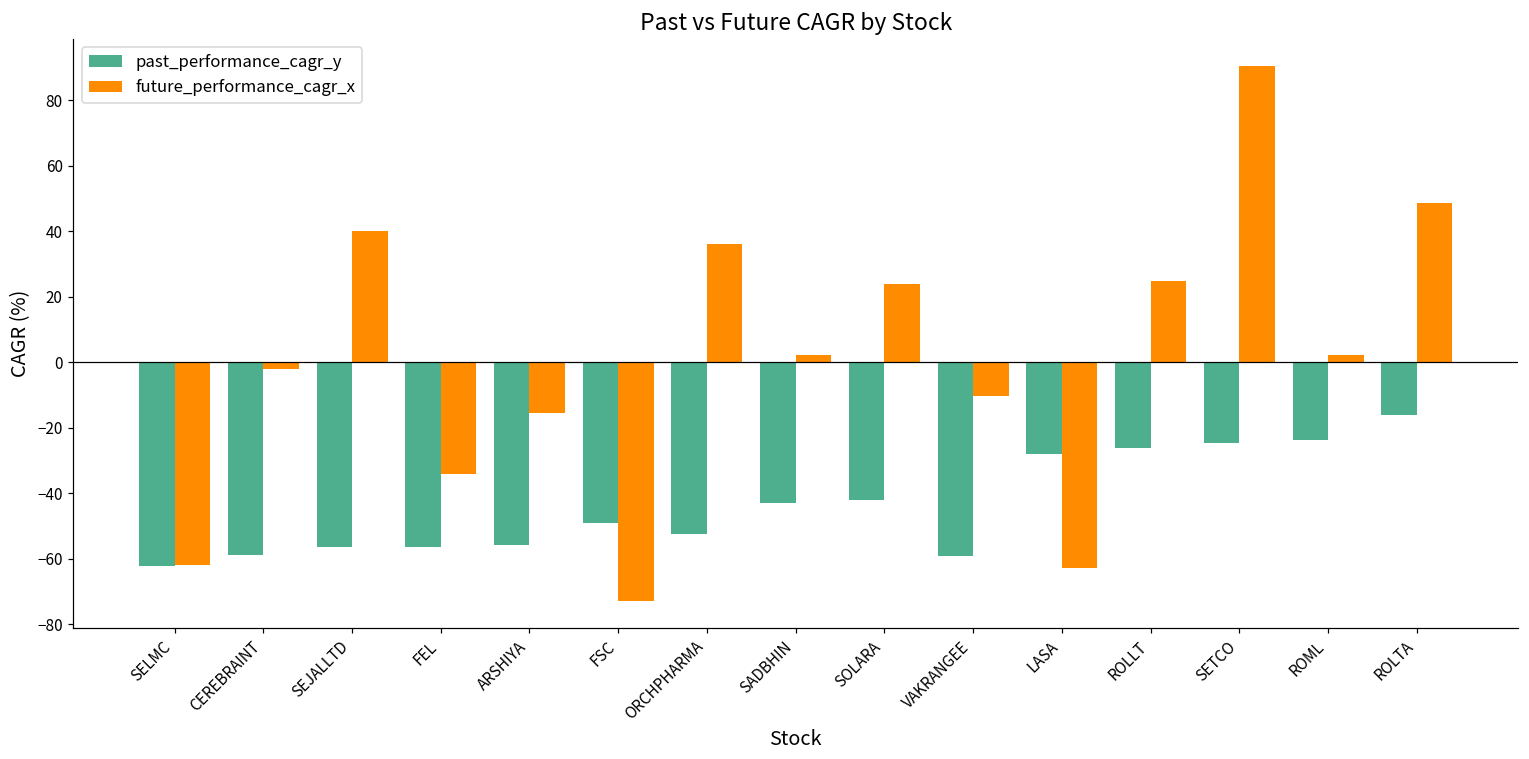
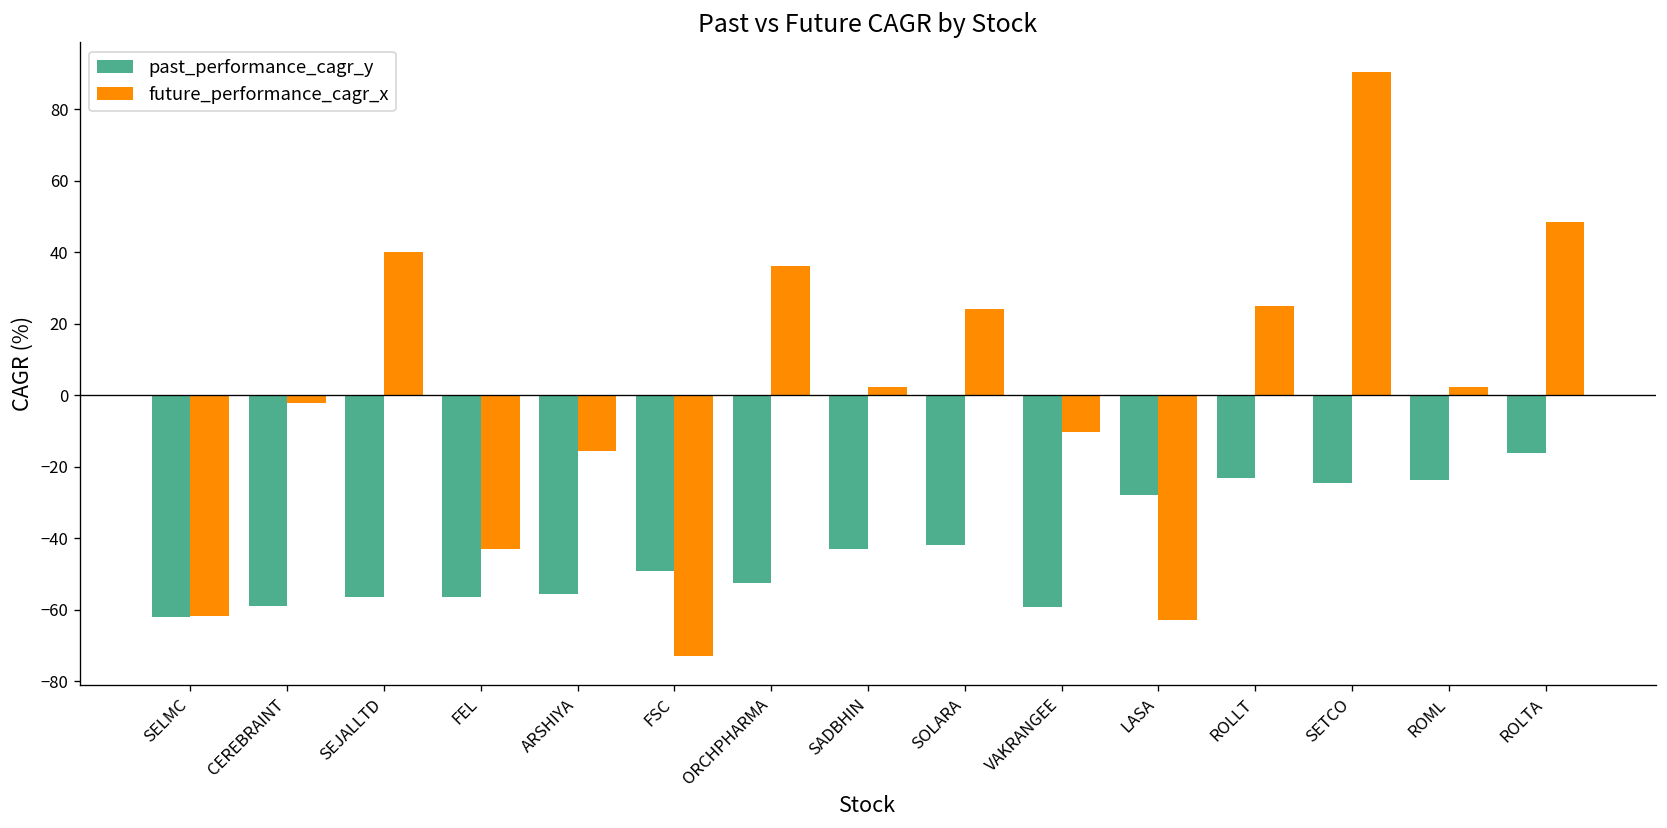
future_performance_cagr_x, FEL: -34 -> -43
past_performance_cagr_y, ROLLT: -26 -> -23
